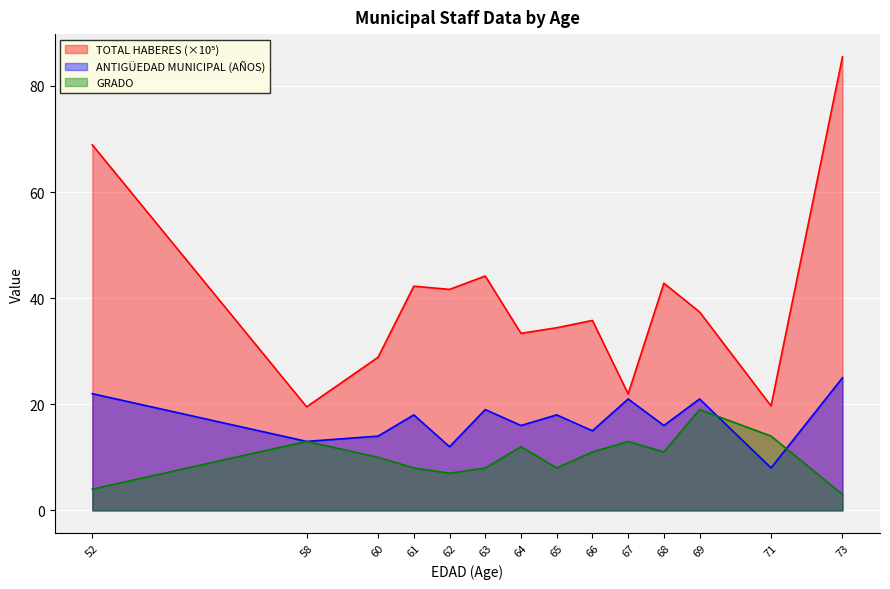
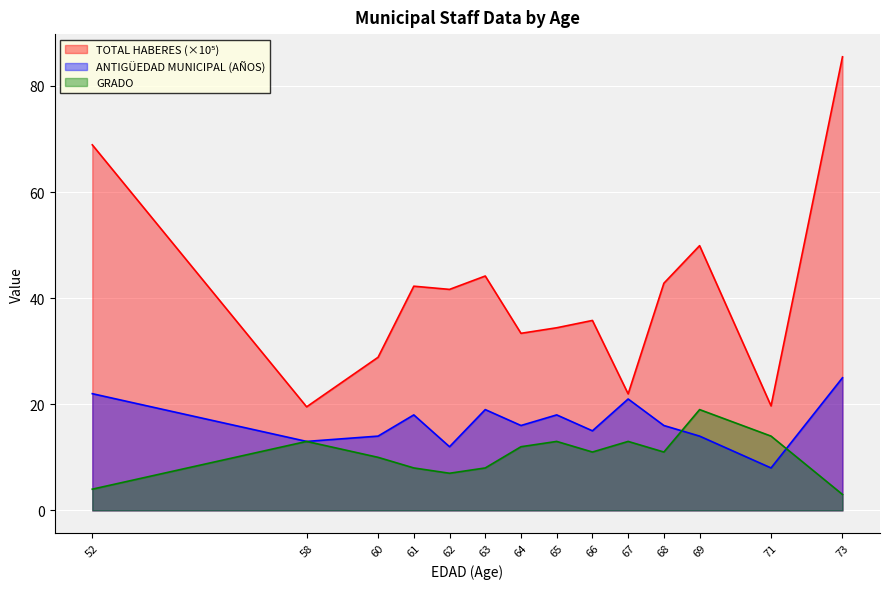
GRADO, 65: 8 -> 13
TOTAL HABERES (×10⁵), 69: 37 -> 50
ANTIGÜEDAD MUNICIPAL (AÑOS), 69: 21 -> 14
